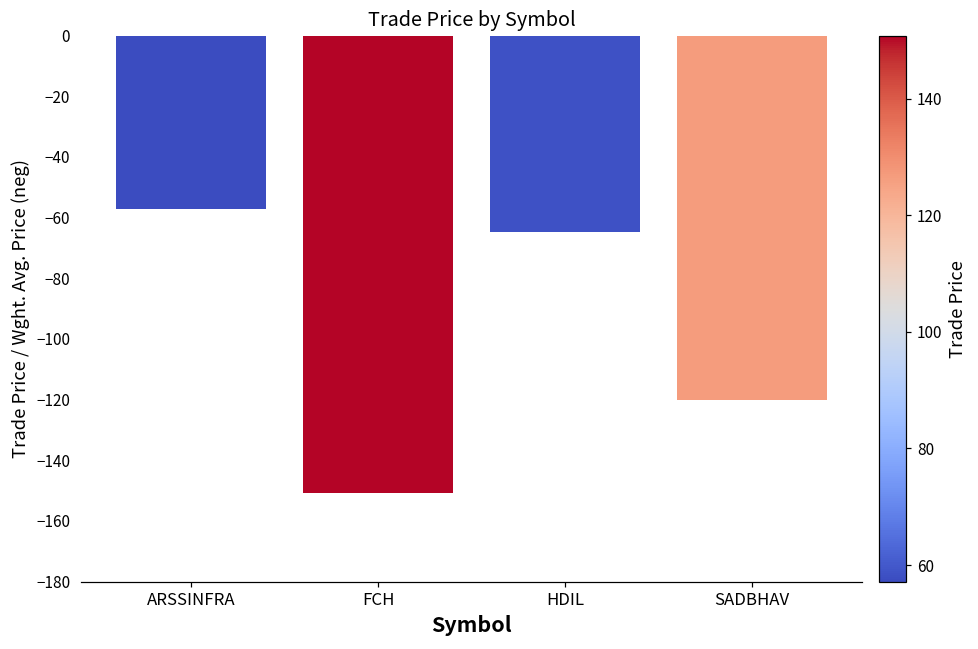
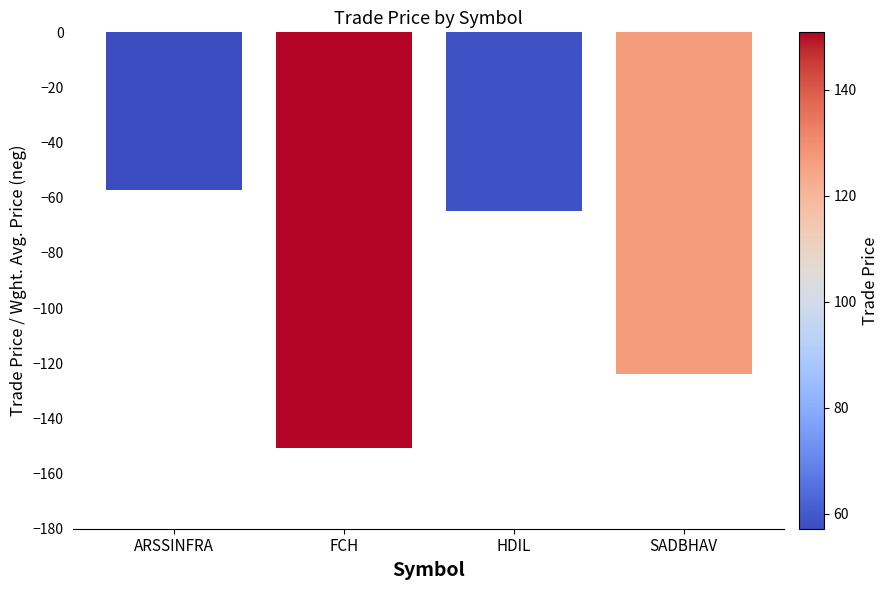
SADBHAV: -120 -> -124
